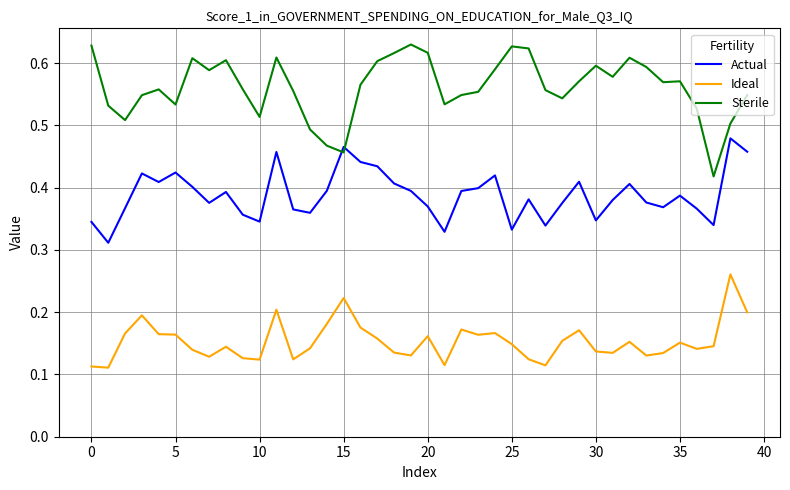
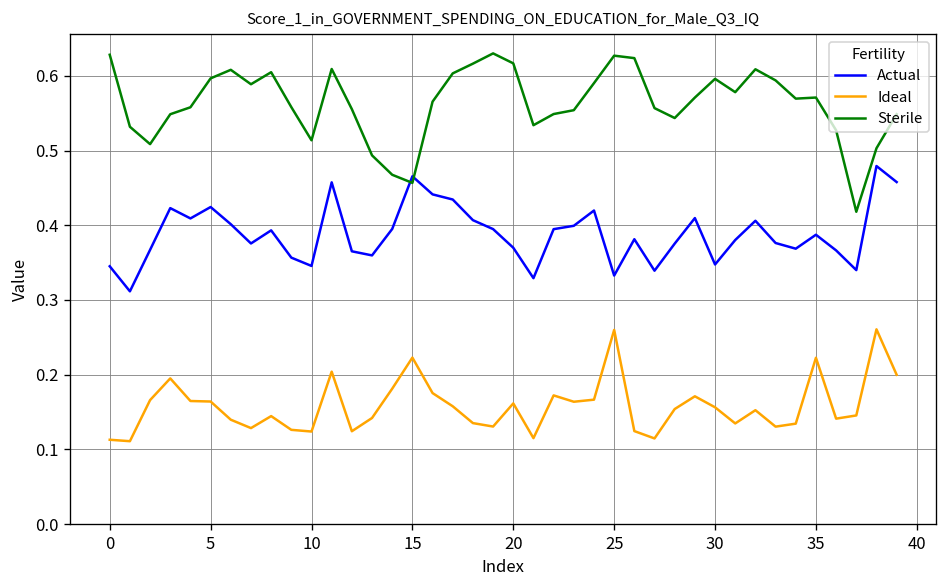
Sterile, 5: 0.53 -> 0.60
Ideal, 25: 0.15 -> 0.26
Ideal, 30: 0.14 -> 0.16
Ideal, 35: 0.15 -> 0.22
